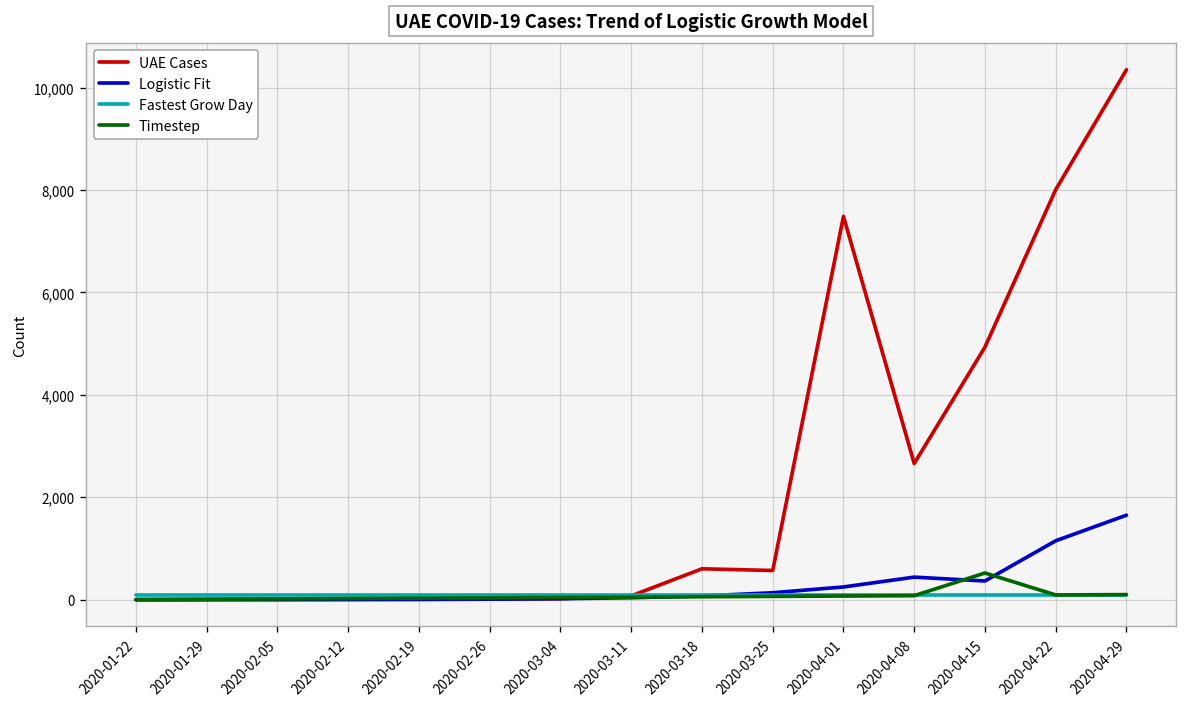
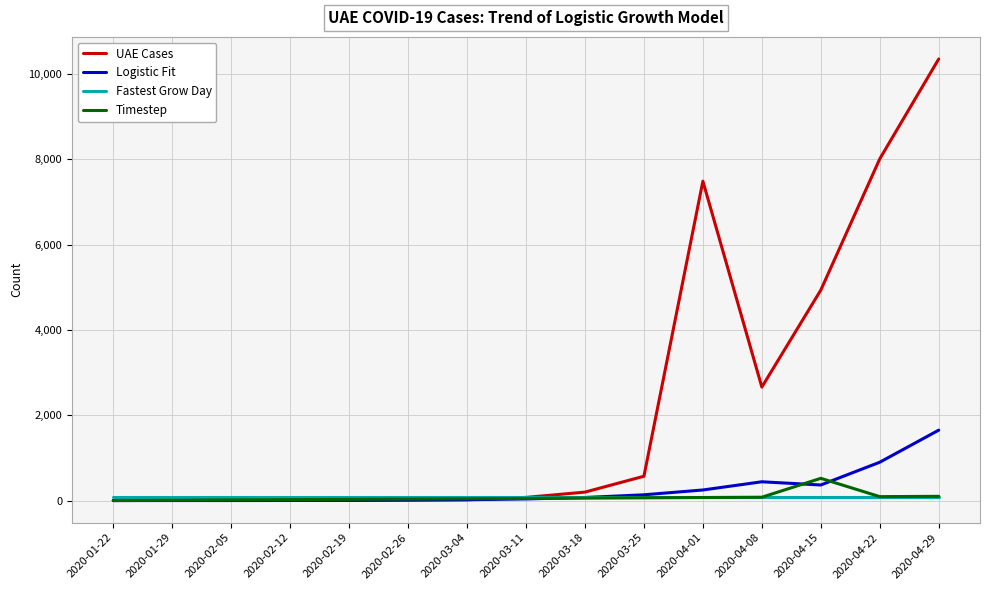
UAE Cases, 2020-03-18: 600 -> 200
Logistic Fit, 2020-04-22: 1,200 -> 900
